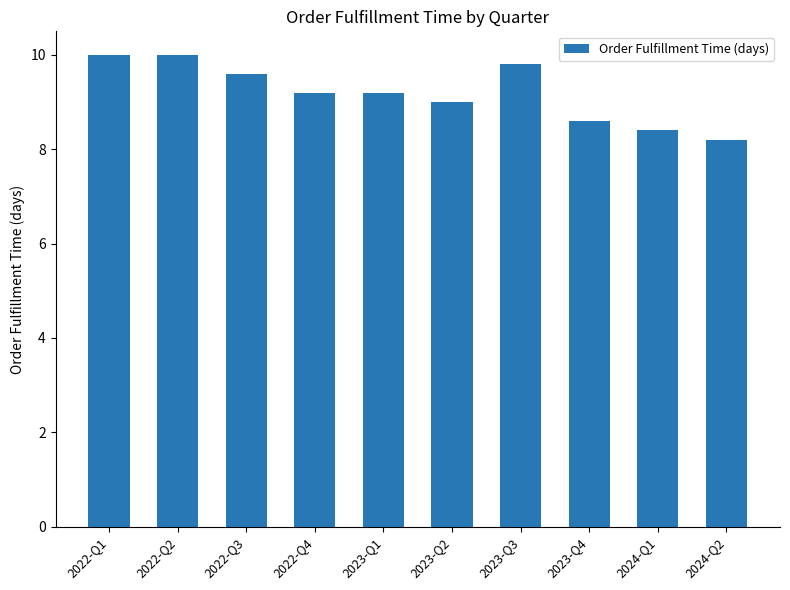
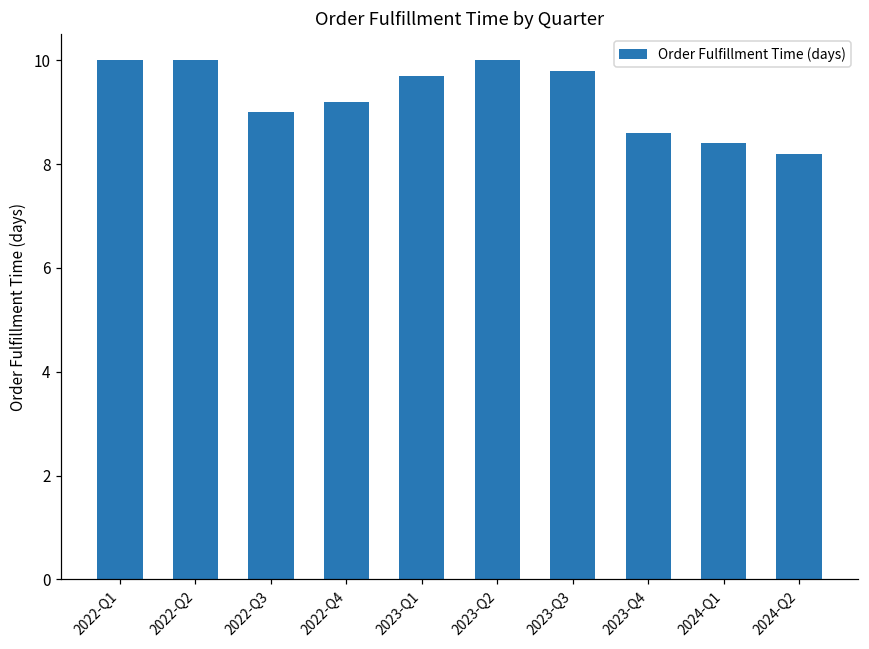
2022-Q3: 9.6 -> 9.0
2023-Q1: 9.2 -> 9.7
2023-Q2: 9 -> 10
